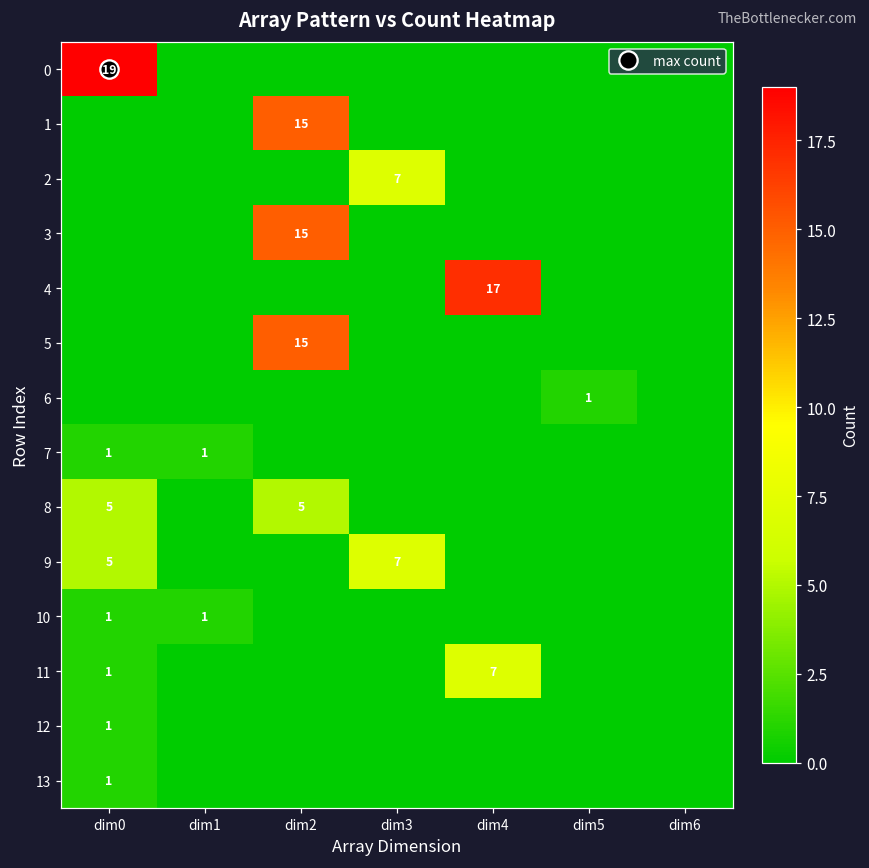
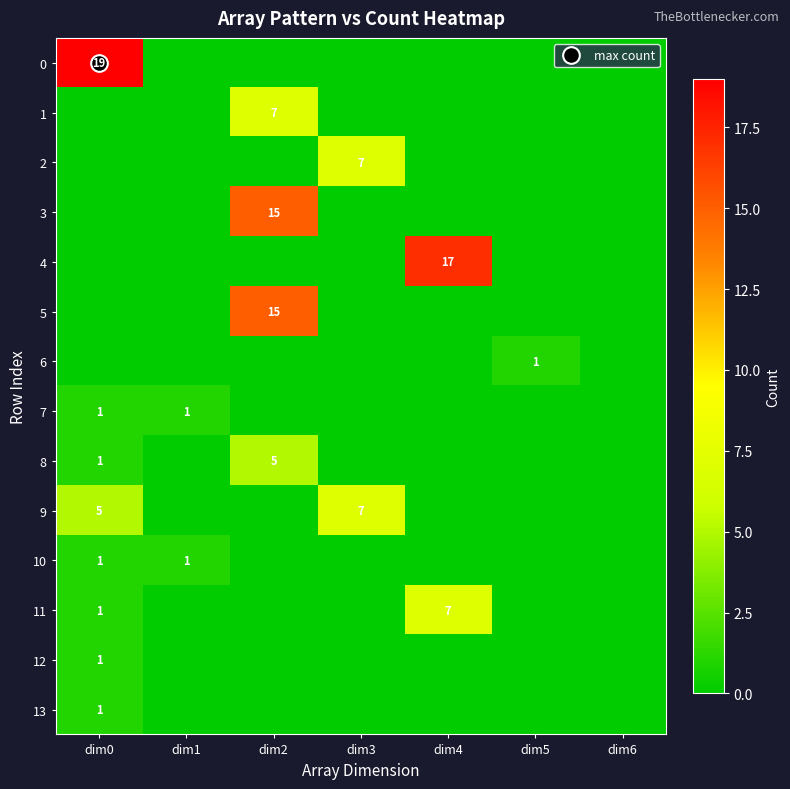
1, dim2: 15 -> 7
8, dim0: 5 -> 1
